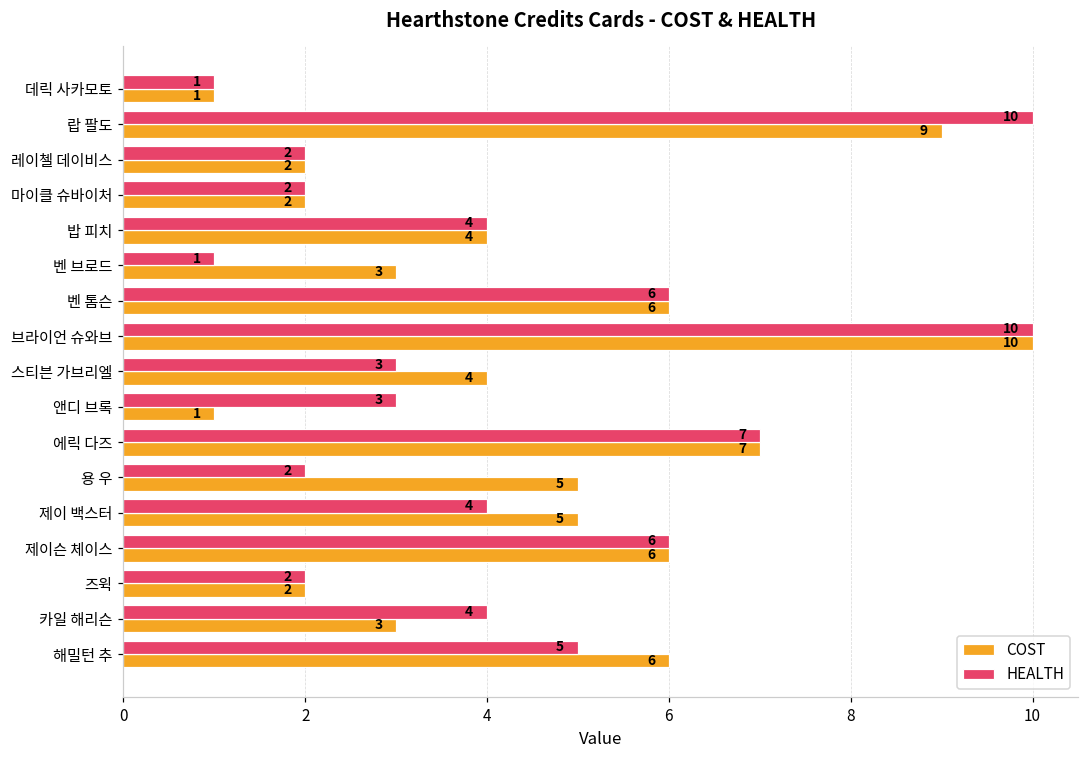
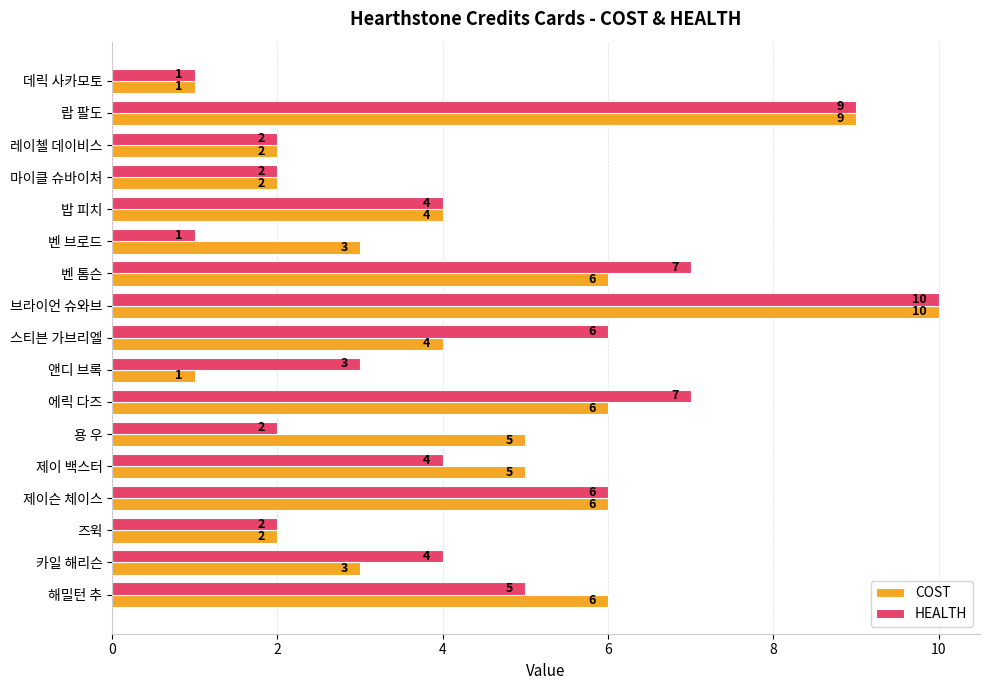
HEALTH, 랍 팔도: 10 -> 9
HEALTH, 벤 톰슨: 6 -> 7
HEALTH, 스티븐 가브리엘: 3 -> 6
COST, 에릭 다즈: 7 -> 6
